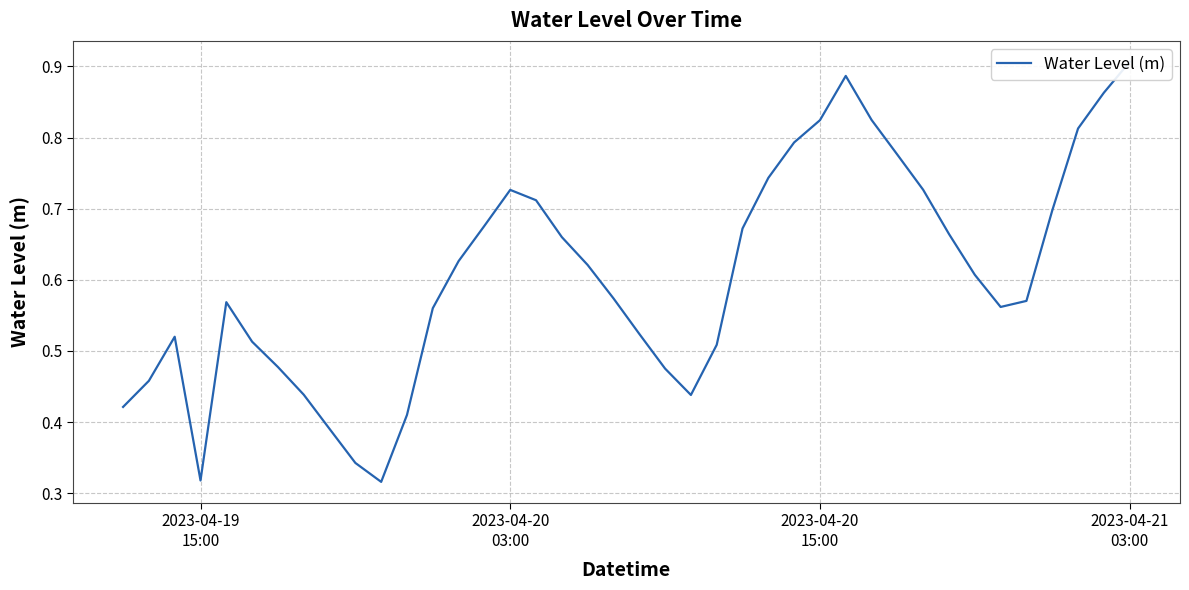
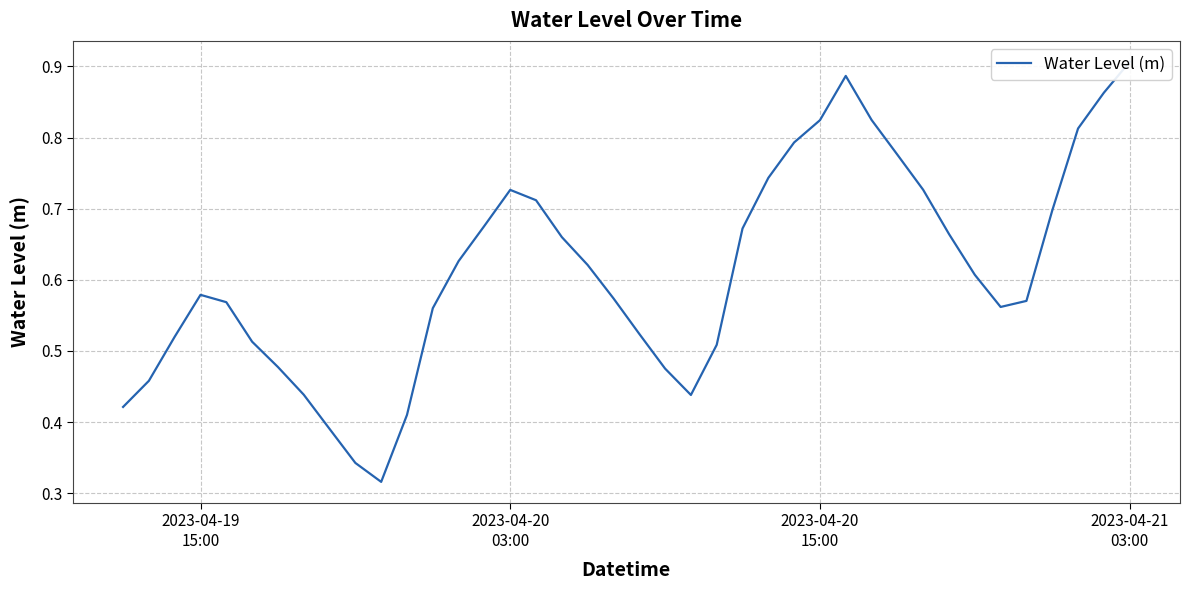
2023-04-19 15:00: 0.32 -> 0.58
